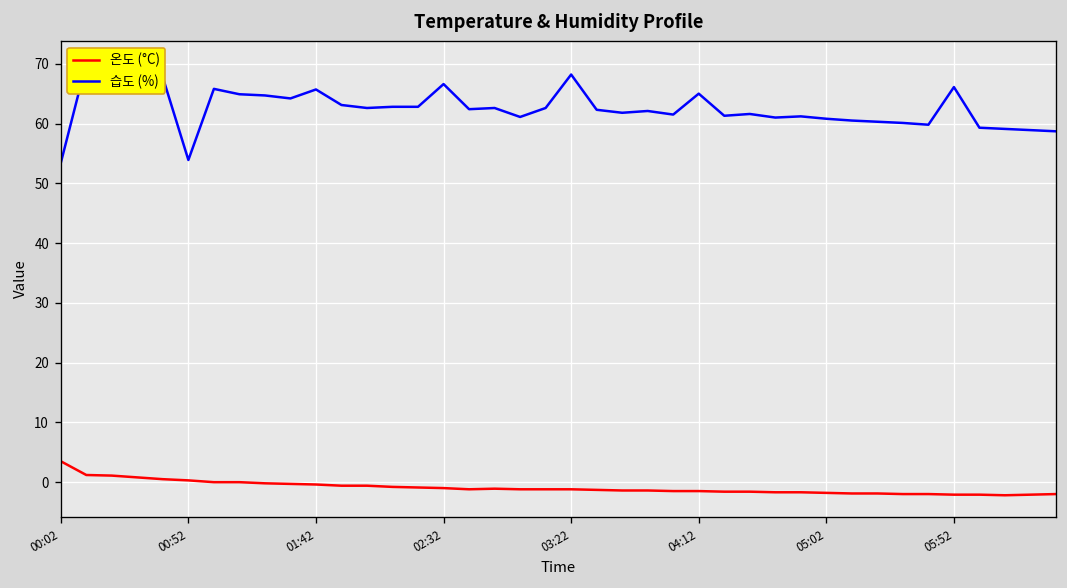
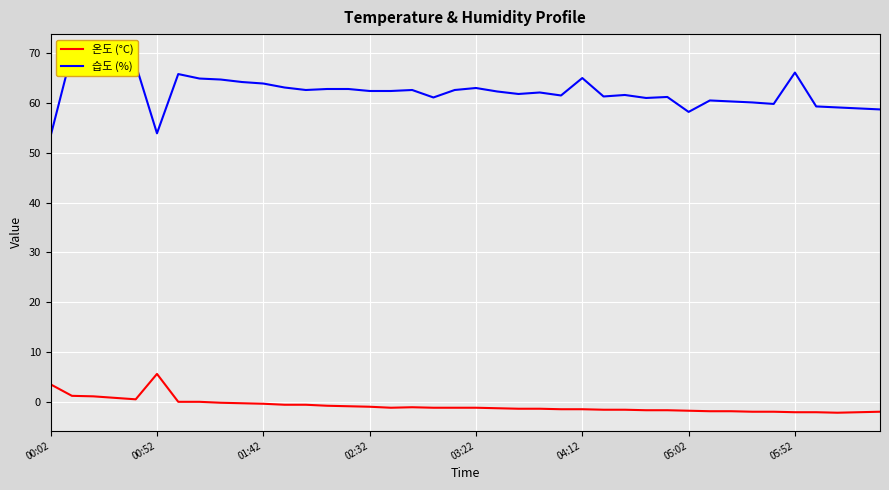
온도 (°C), 00:52: 0 -> 6
습도 (%), 01:42: 66 -> 64
습도 (%), 02:32: 67 -> 62
습도 (%), 03:22: 68 -> 63
습도 (%), 05:02: 61 -> 58
